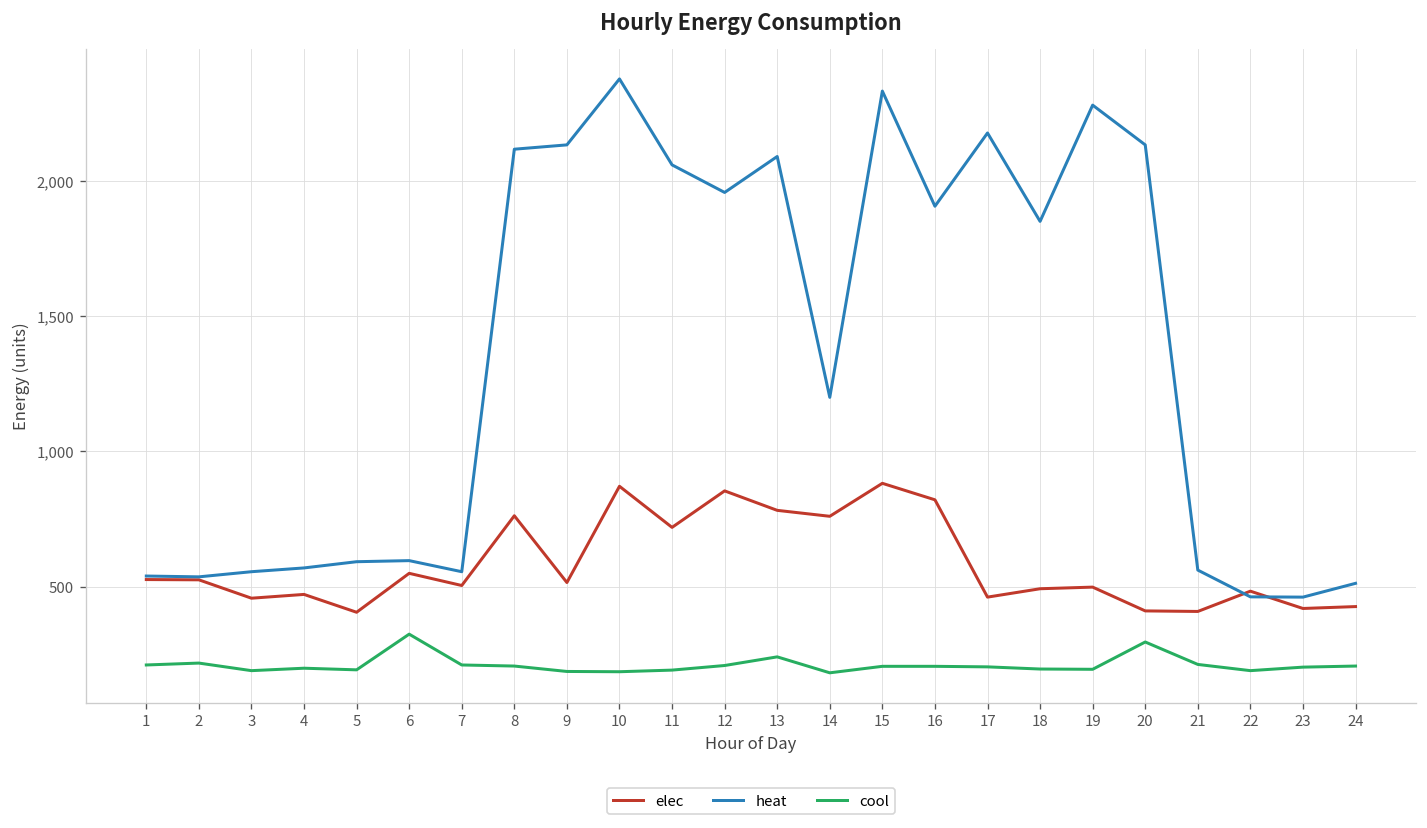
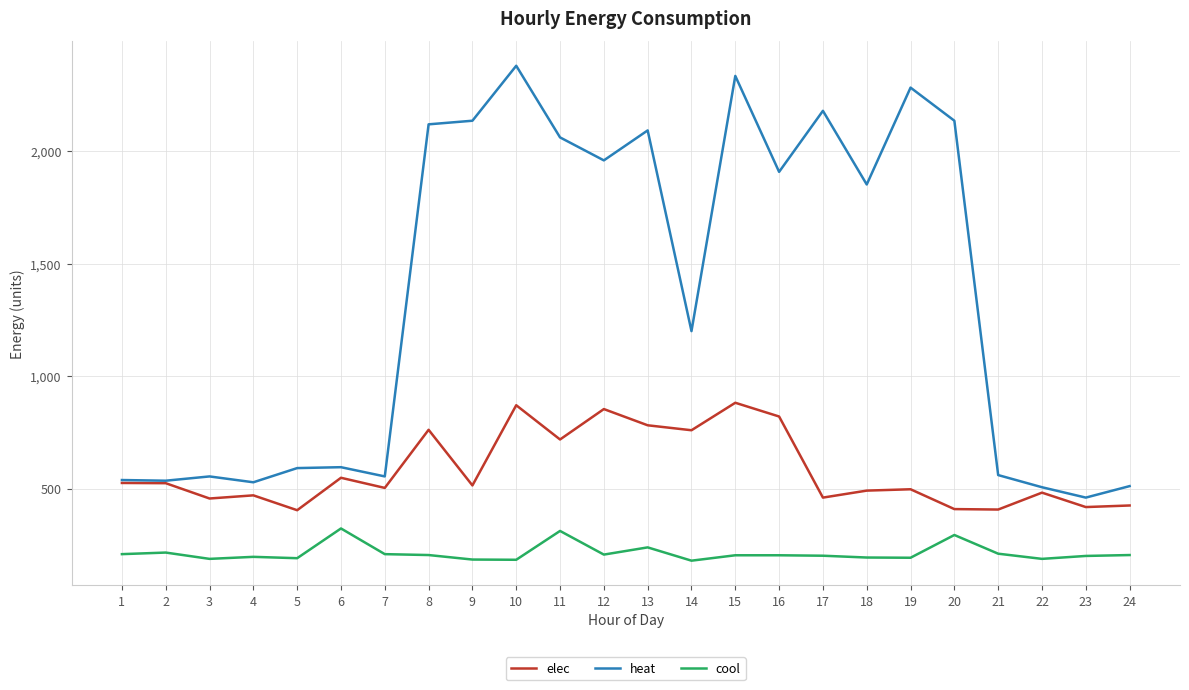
heat, 4: 570 -> 530
cool, 11: 190 -> 310
heat, 22: 460 -> 510
